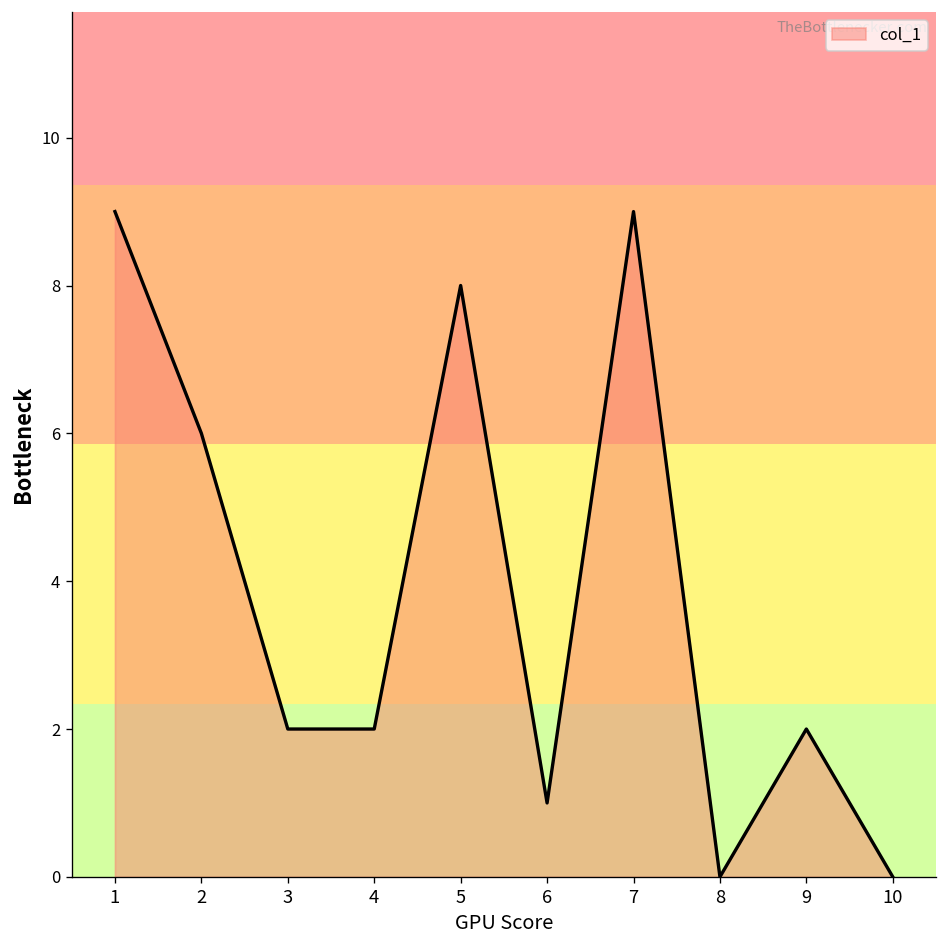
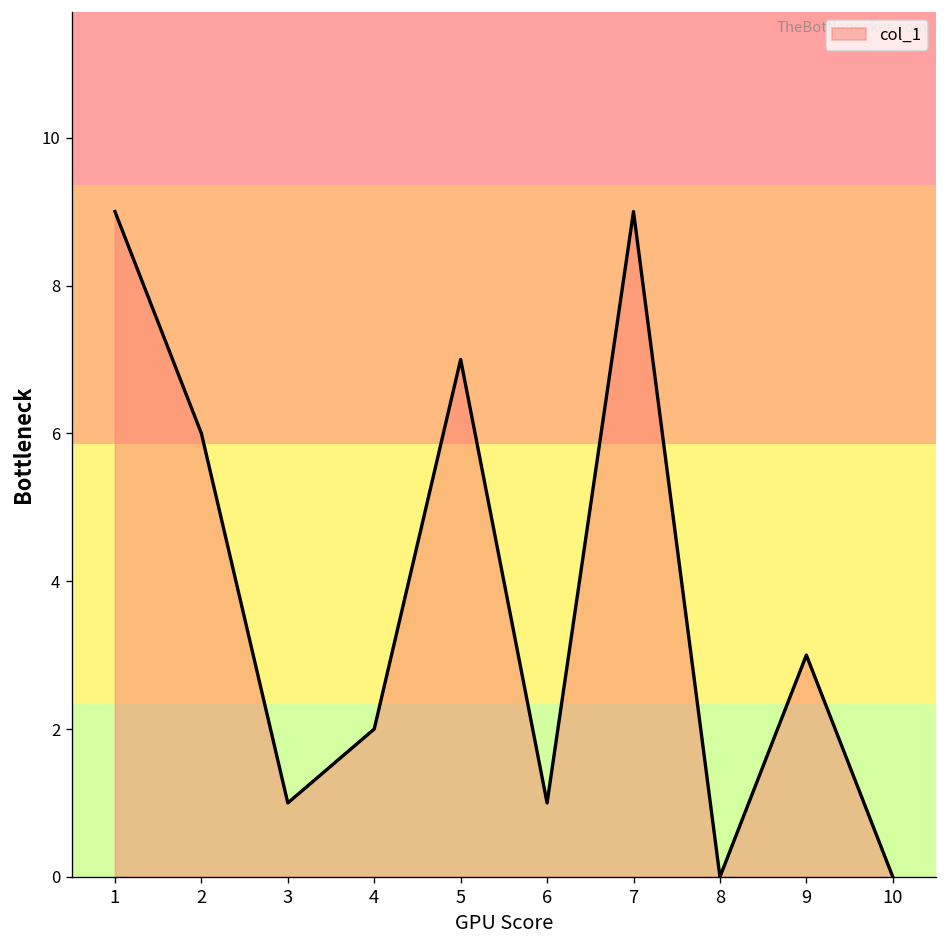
3: 2 -> 1
5: 8 -> 7
9: 2 -> 3
